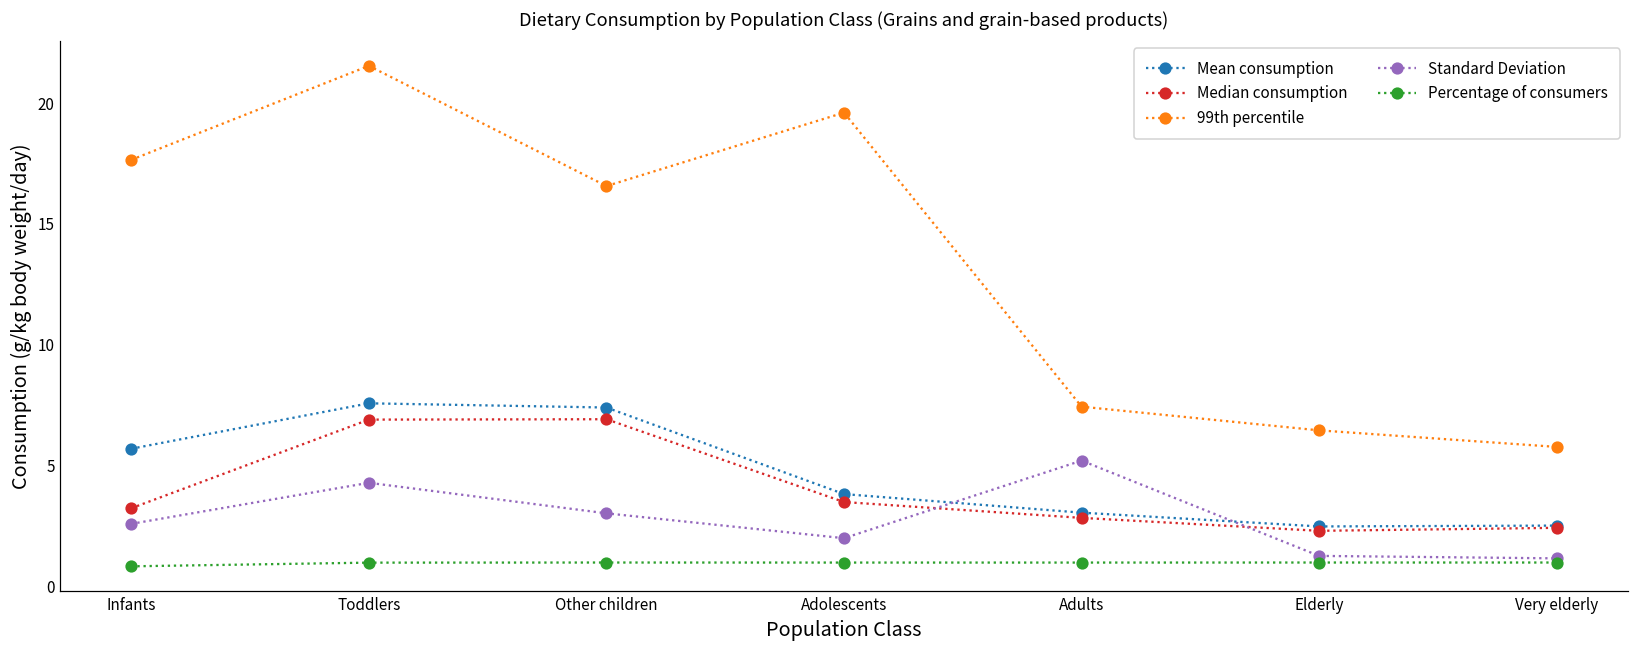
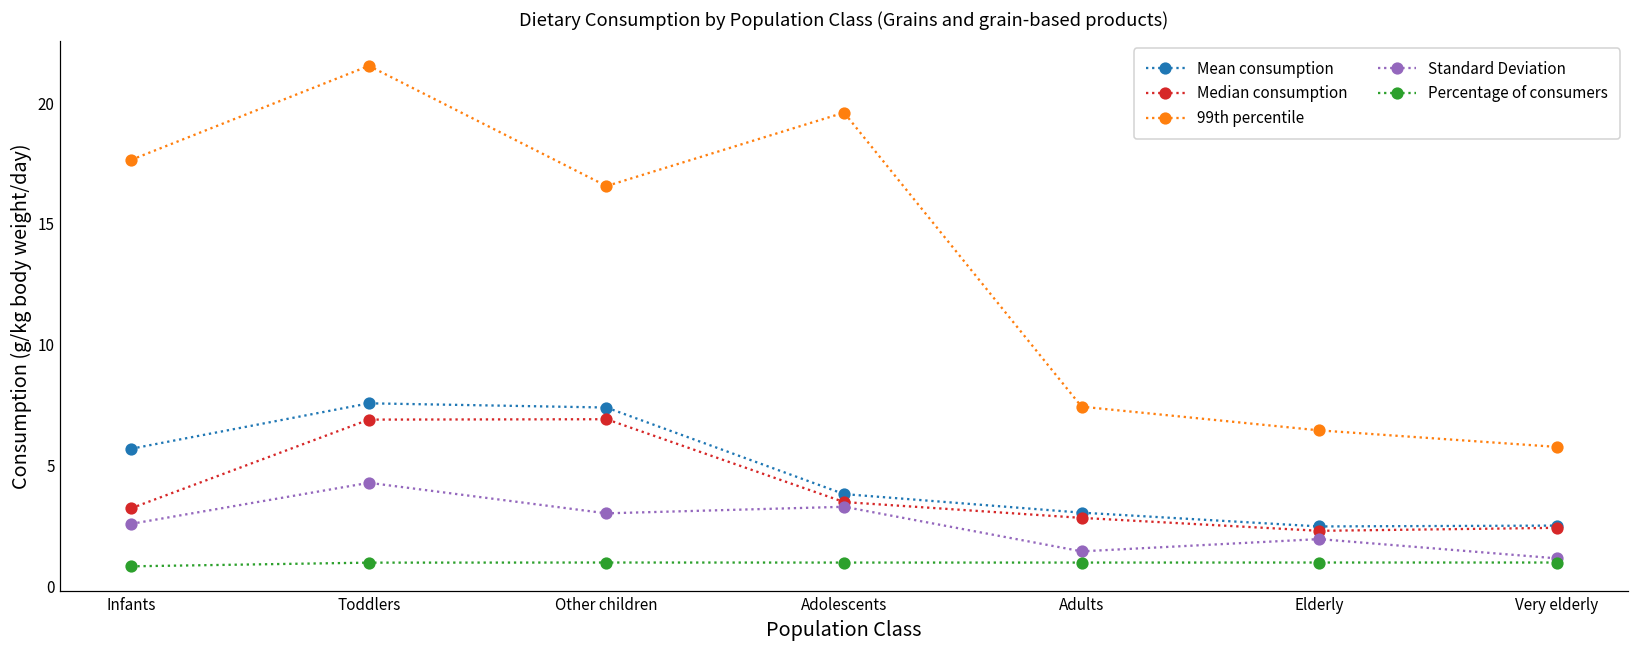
Standard Deviation, Adolescents: 2.0 -> 3.3
Standard Deviation, Adults: 5.2 -> 1.5
Standard Deviation, Elderly: 1.3 -> 2.0
